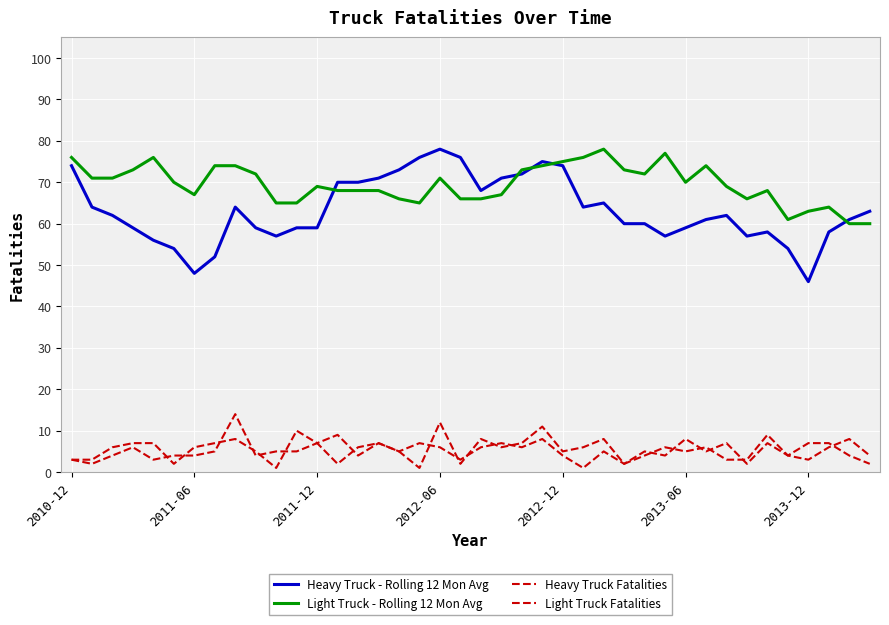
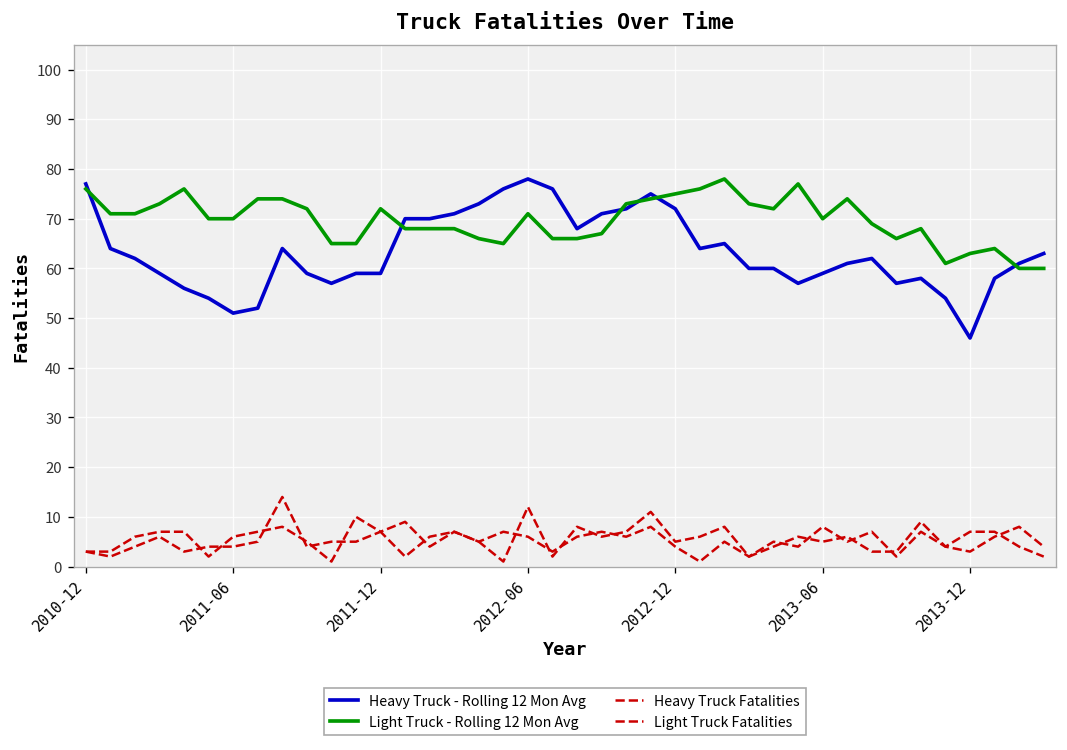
Heavy Truck - Rolling 12 Mon Avg, 2010-12: 74 -> 77
Heavy Truck - Rolling 12 Mon Avg, 2011-06: 48 -> 51
Light Truck - Rolling 12 Mon Avg, 2011-06: 67 -> 70
Light Truck - Rolling 12 Mon Avg, 2011-12: 69 -> 72
Heavy Truck - Rolling 12 Mon Avg, 2012-12: 74 -> 72
